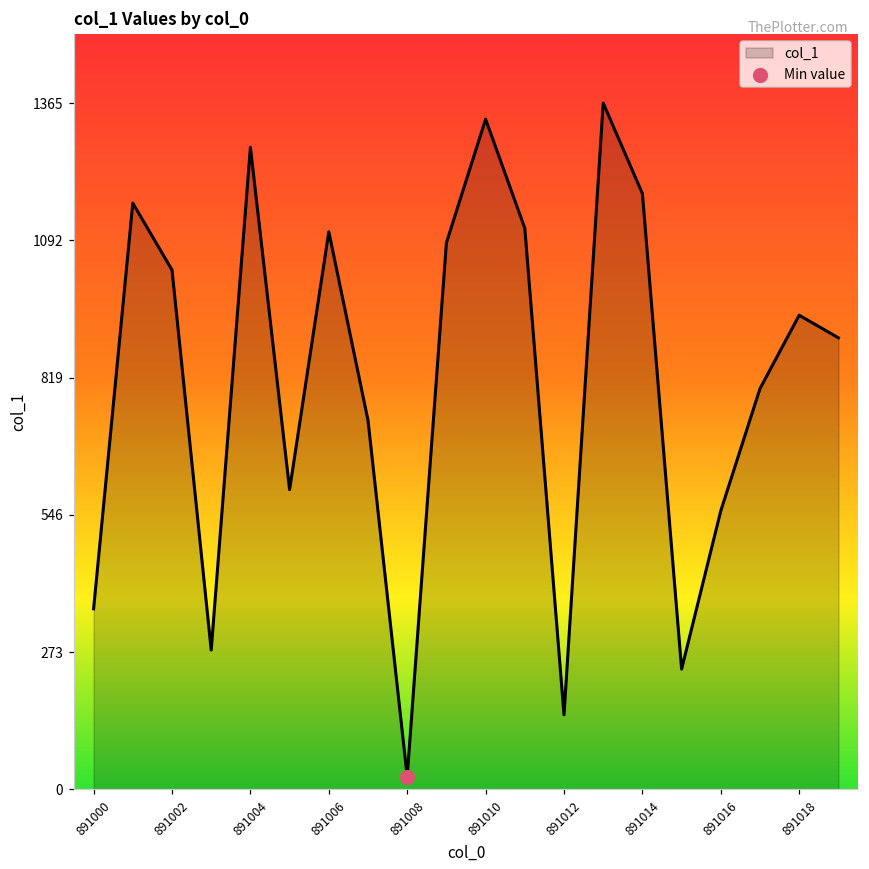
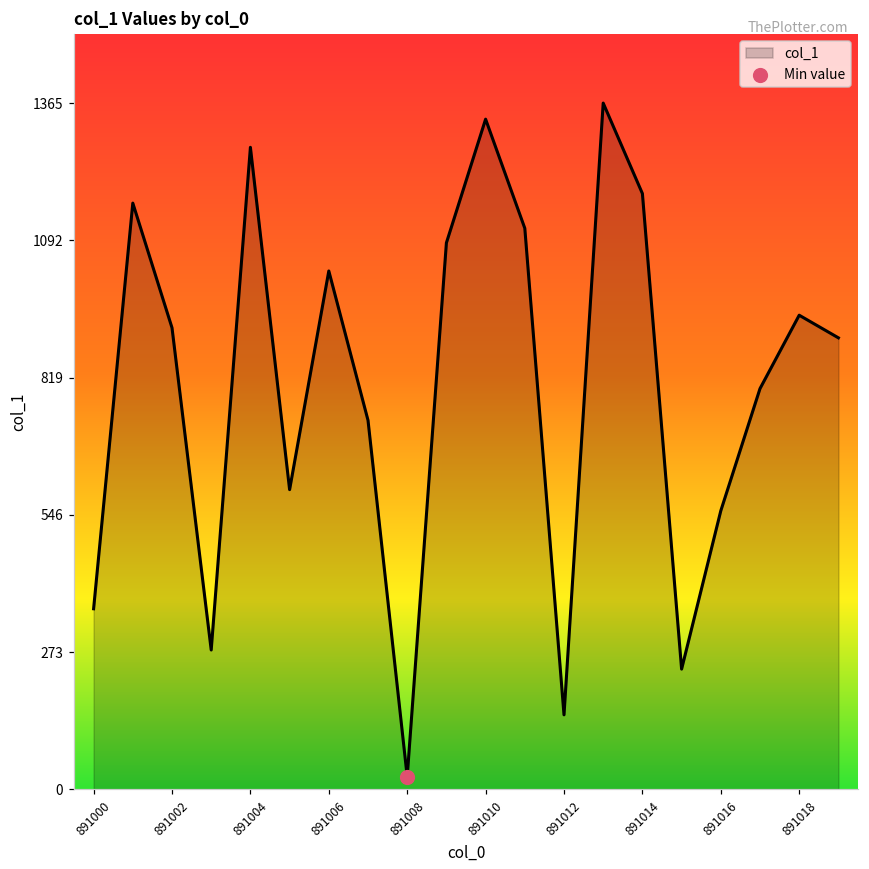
col_1, 891002: 1030 -> 920
col_1, 891006: 1110 -> 1030
